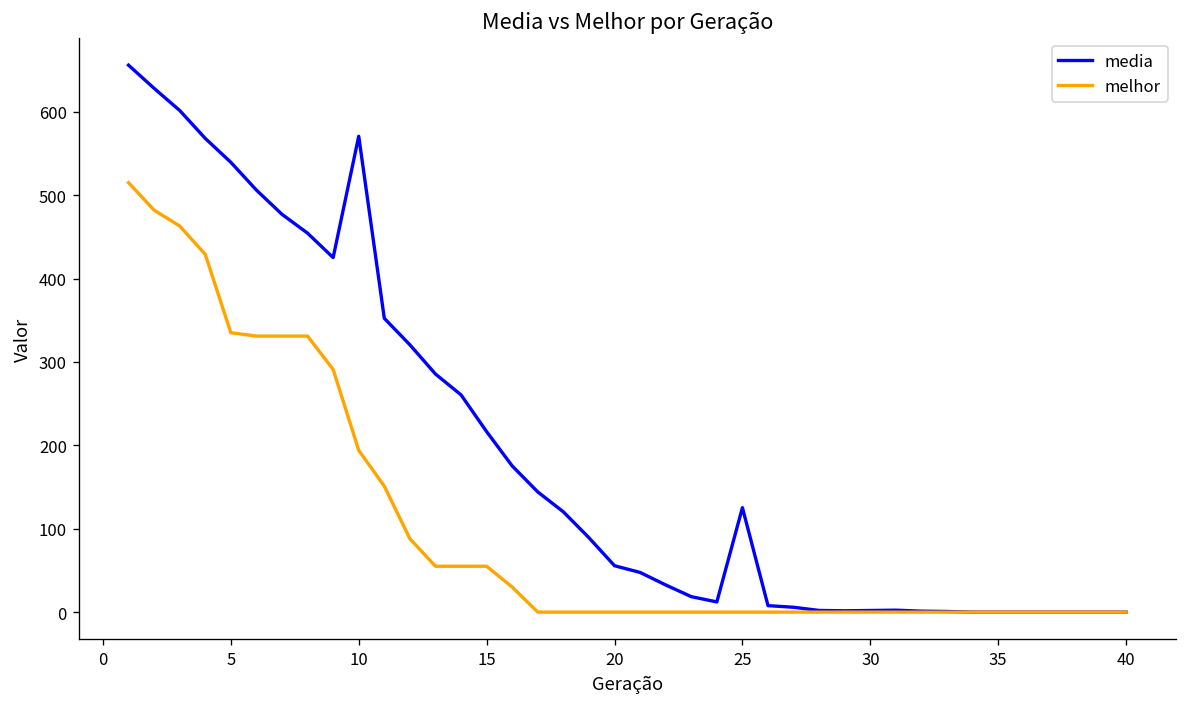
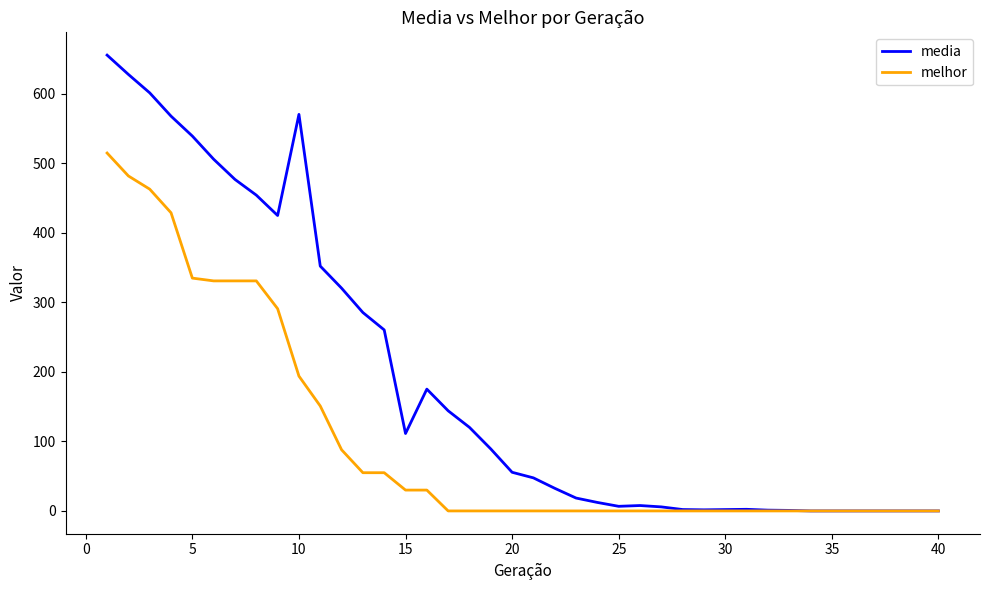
media, 15: 220 -> 110
melhor, 15: 60 -> 30
media, 25: 130 -> 10
